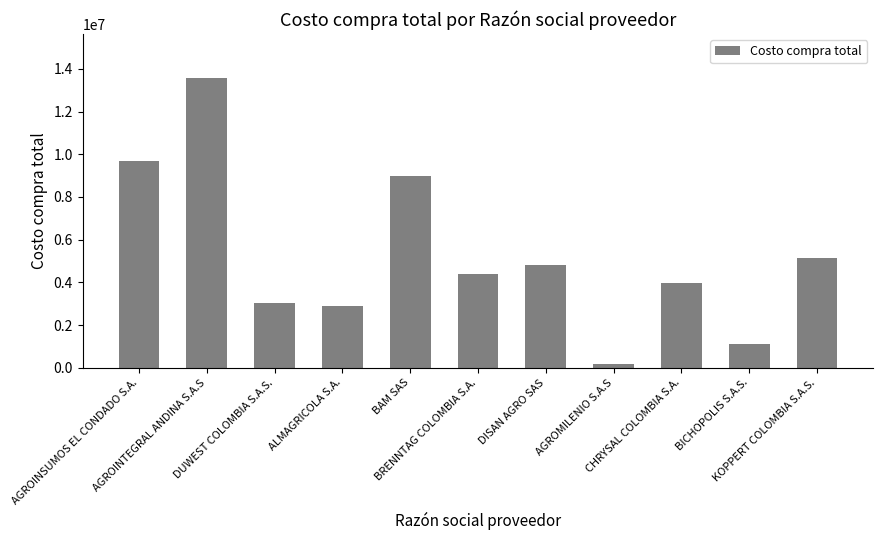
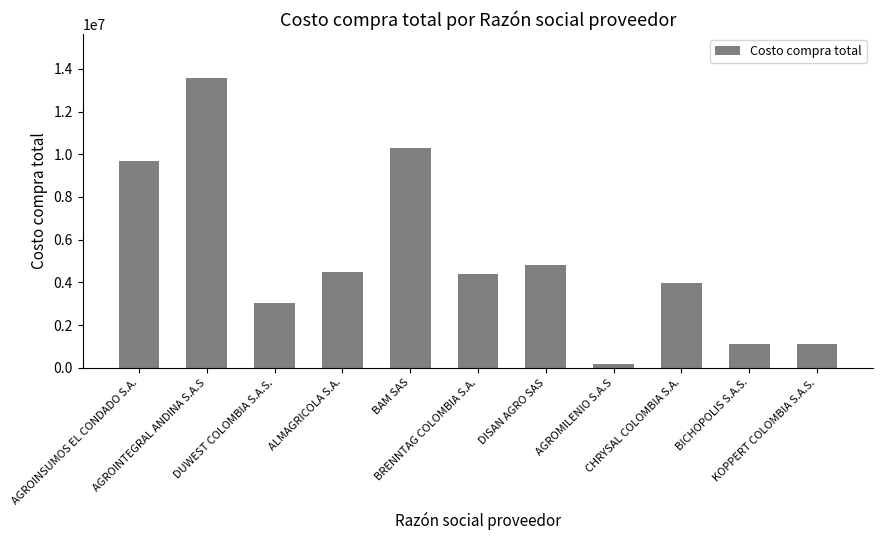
ALMAGRICOLA S.A.: 2900000 -> 4500000
BAM SAS: 9000000 -> 10300000
KOPPERT COLOMBIA S.A.S.: 5100000 -> 1100000
